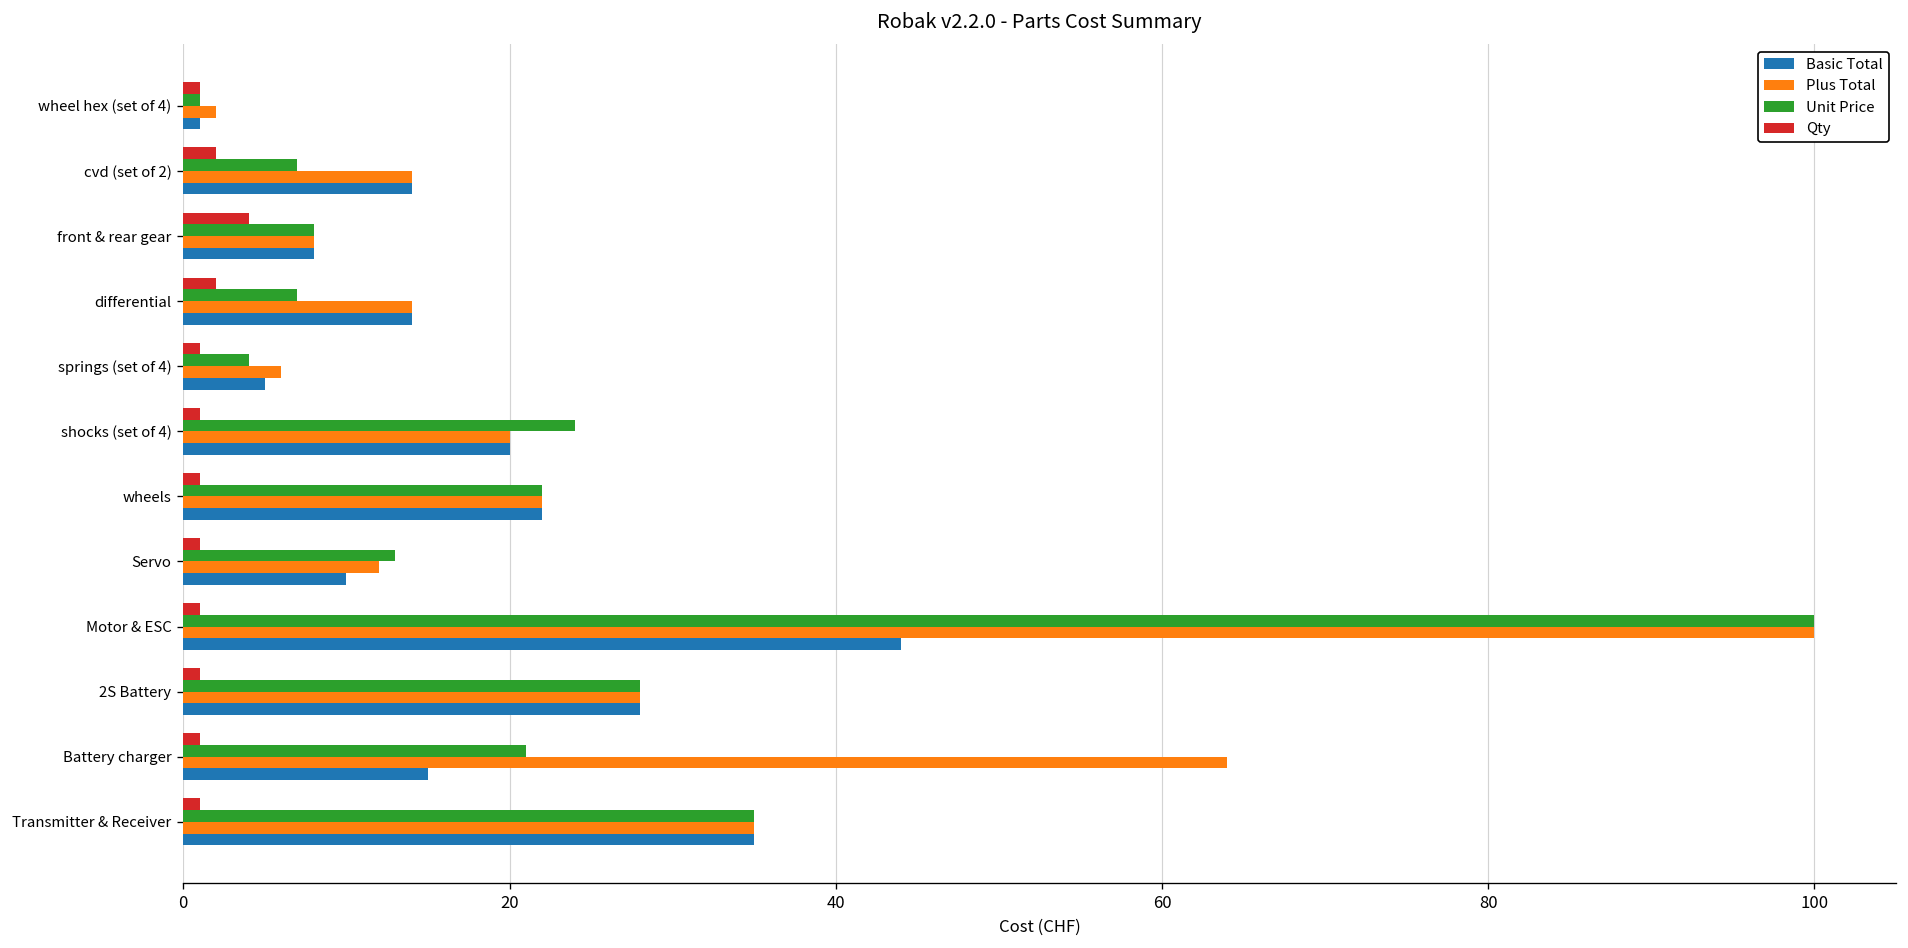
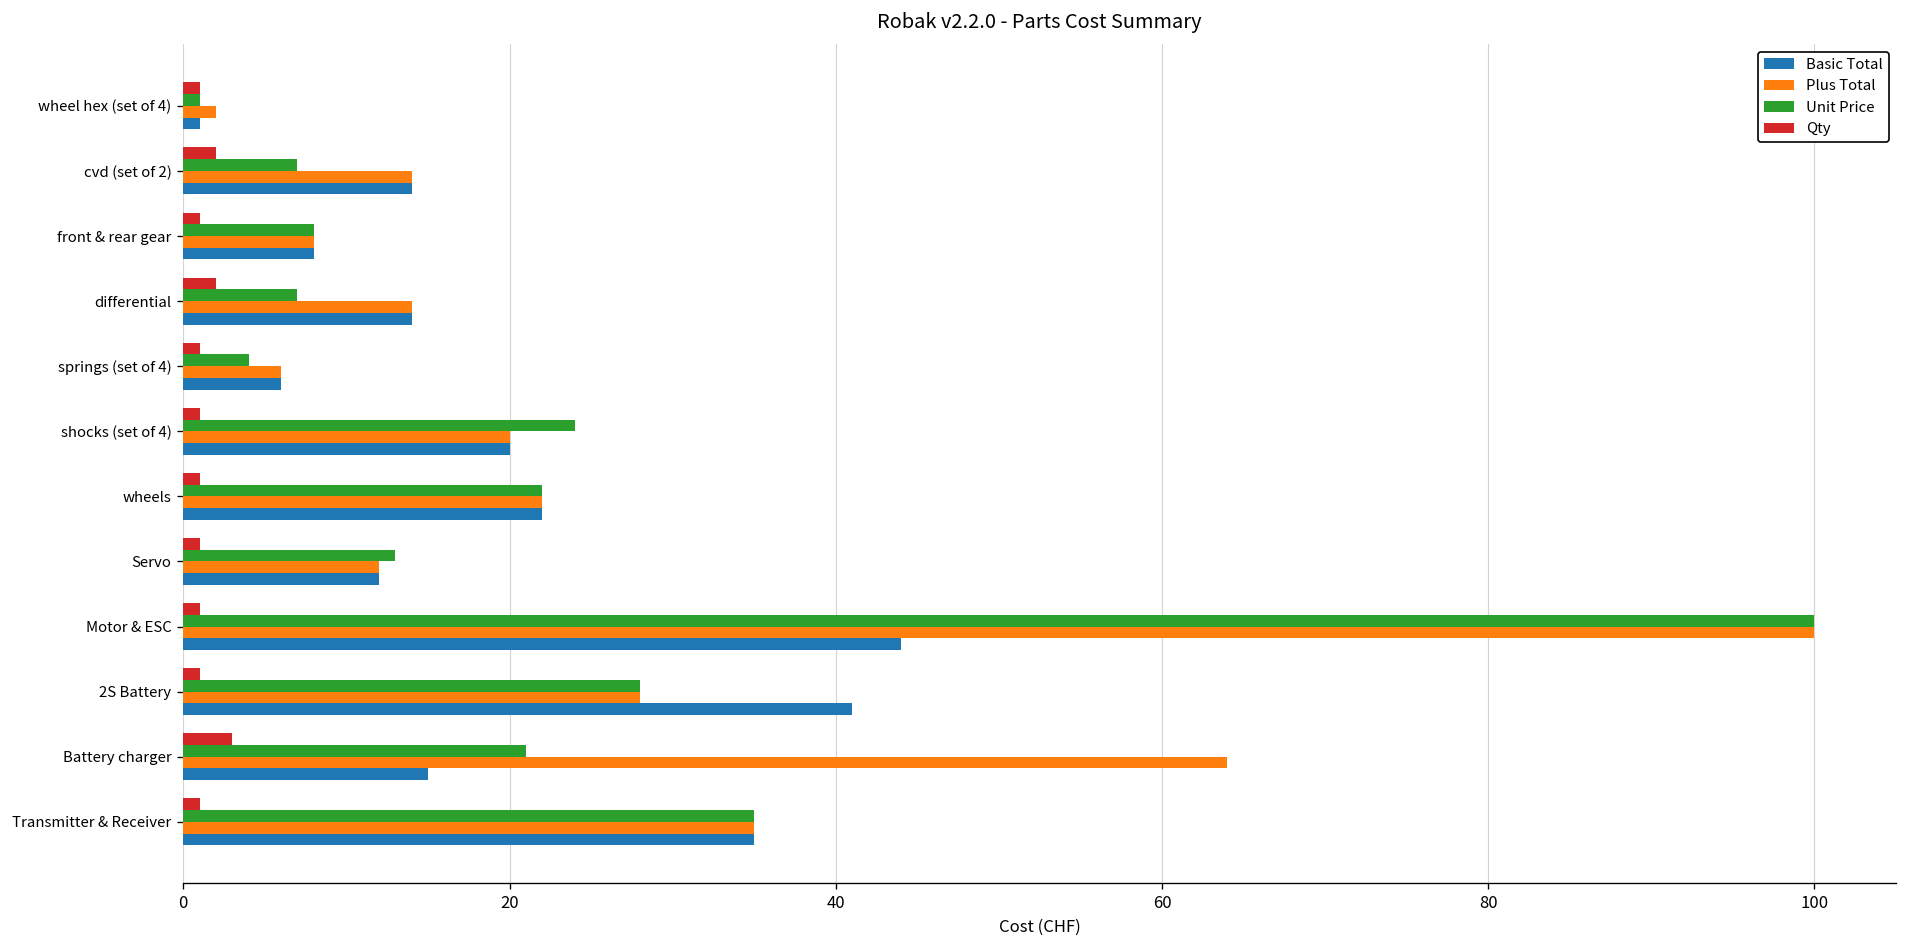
Qty, front & rear gear: 4 -> 1
Basic Total, springs (set of 4): 5 -> 6
Basic Total, Servo: 10 -> 12
Basic Total, 2S Battery: 28 -> 41
Qty, Battery charger: 1 -> 3
